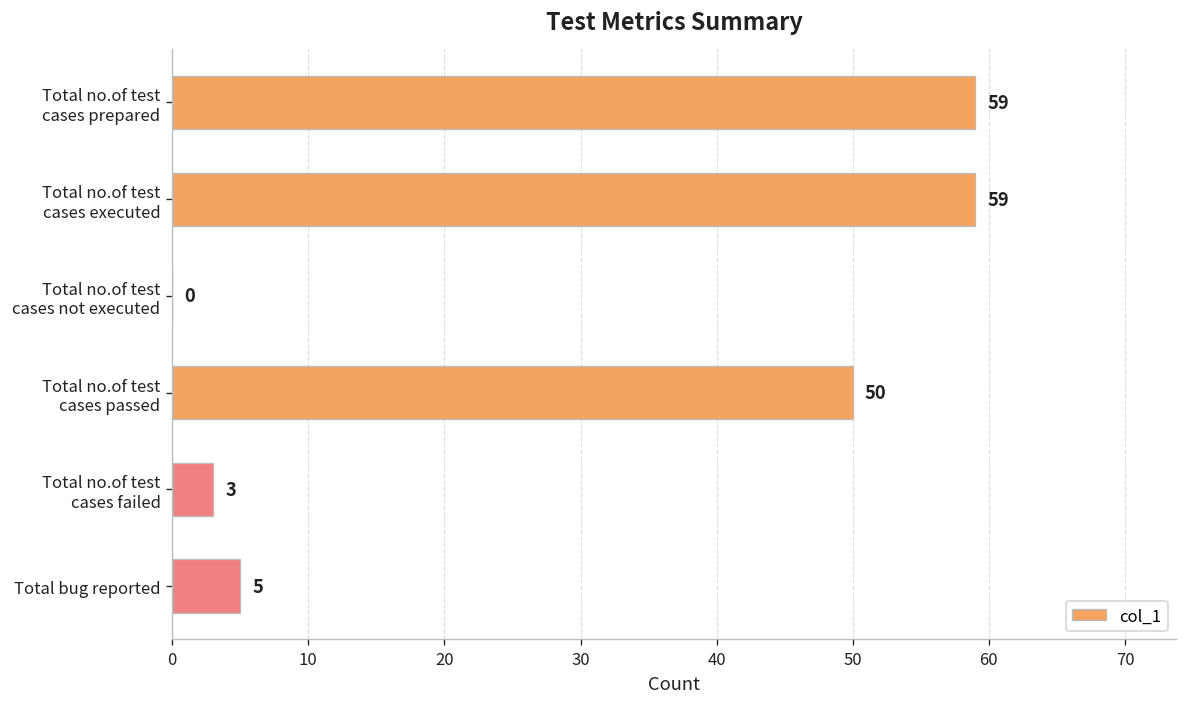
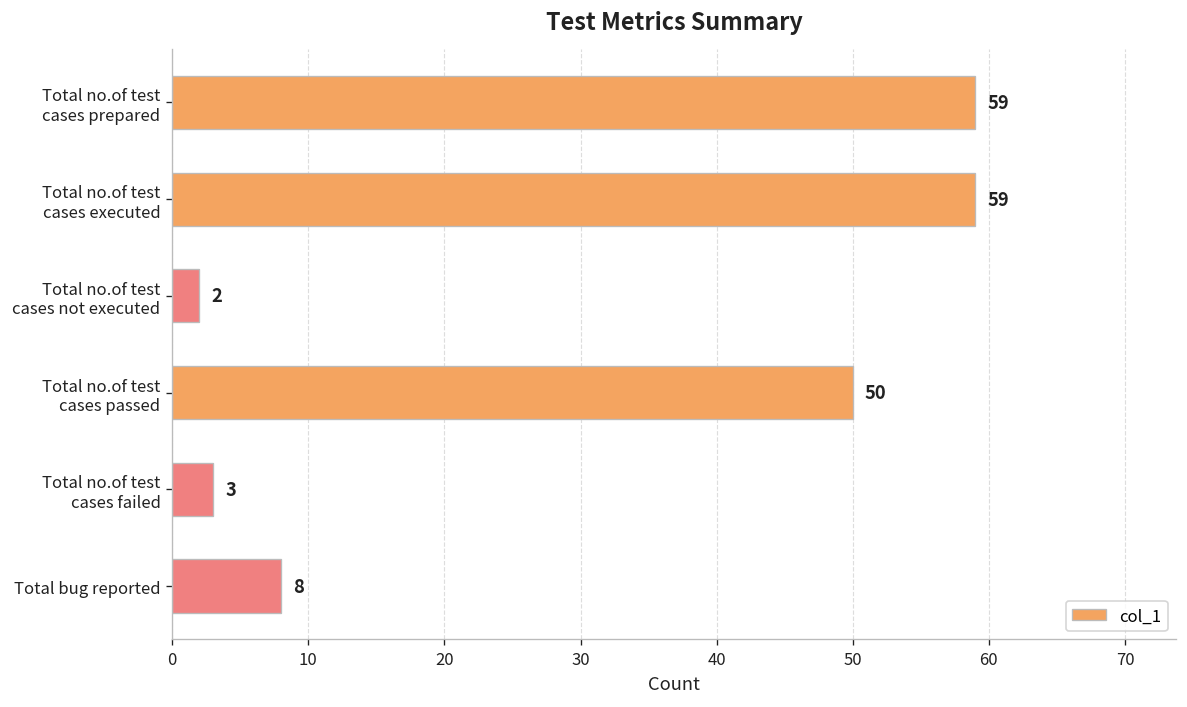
Total no.of test cases not executed: 0 -> 2
Total bug reported: 5 -> 8
